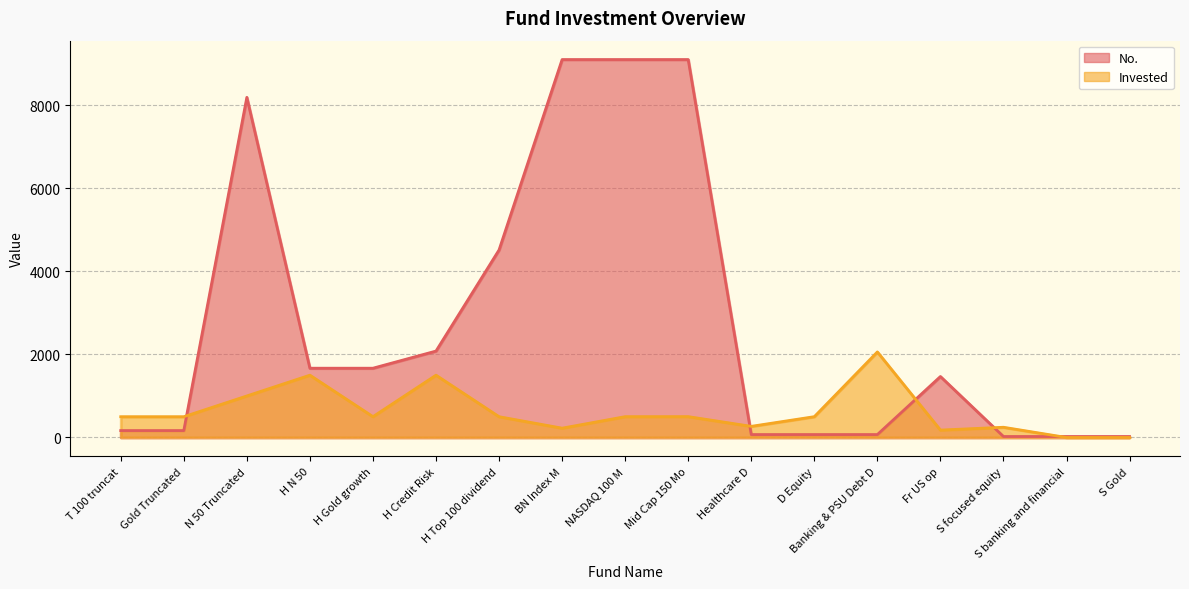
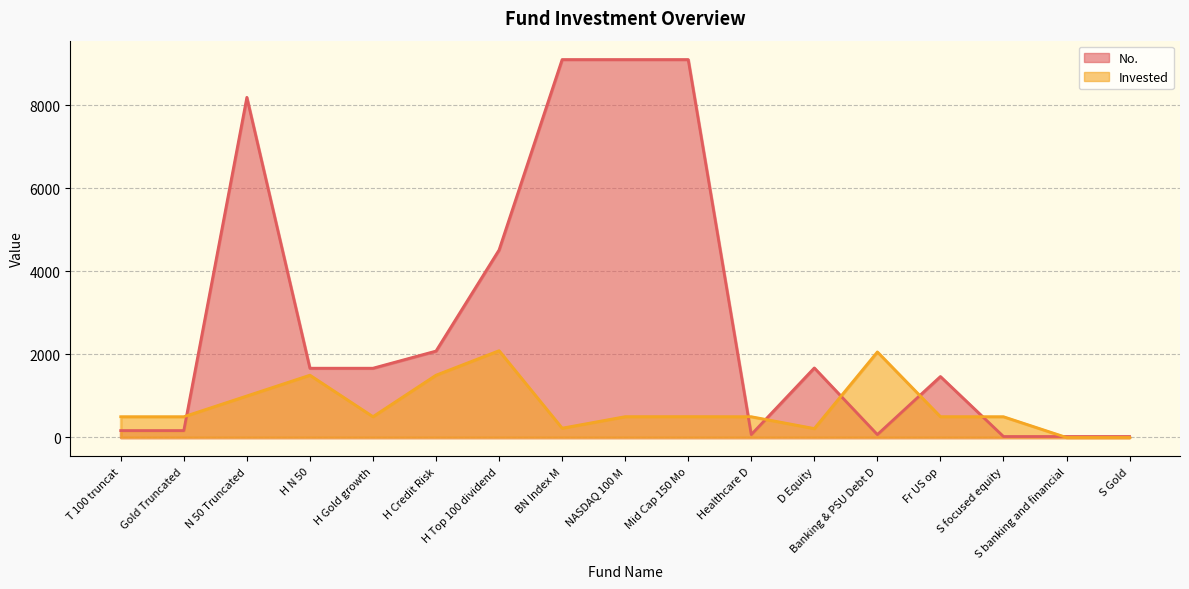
Invested, H Top 100 dividend: 500 -> 2100
Invested, Healthcare D: 300 -> 500
No., D Equity: 100 -> 1700
Invested, D Equity: 500 -> 200
Invested, Fr US op: 200 -> 500
Invested, S focused equity: 200 -> 500
